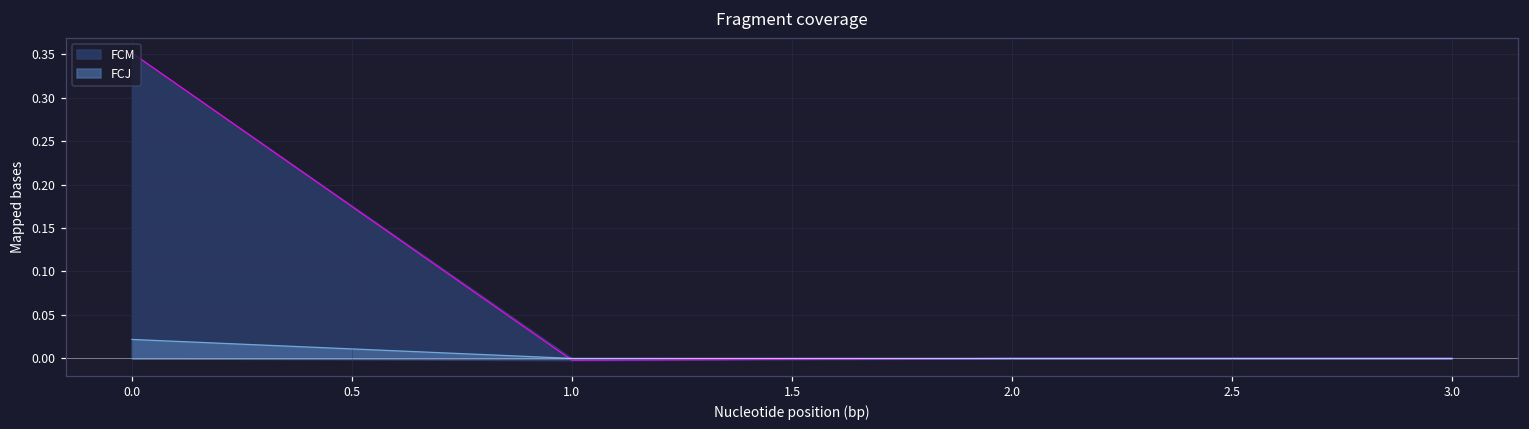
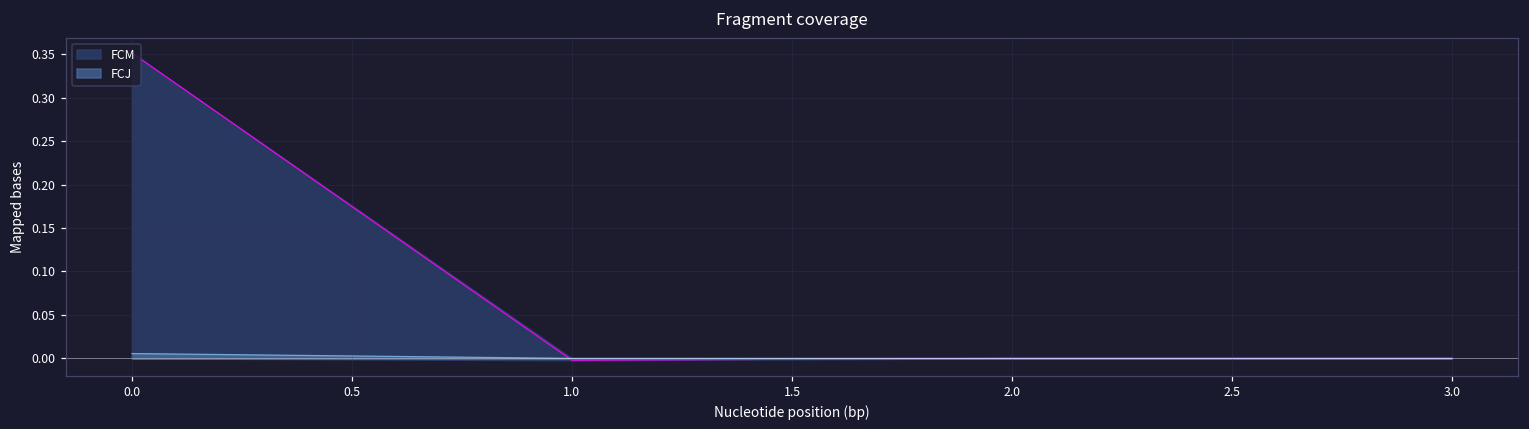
FCJ, 0.0: 0.02 -> 0.01
